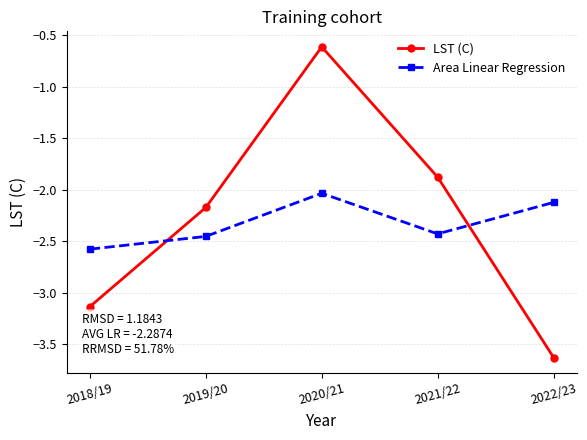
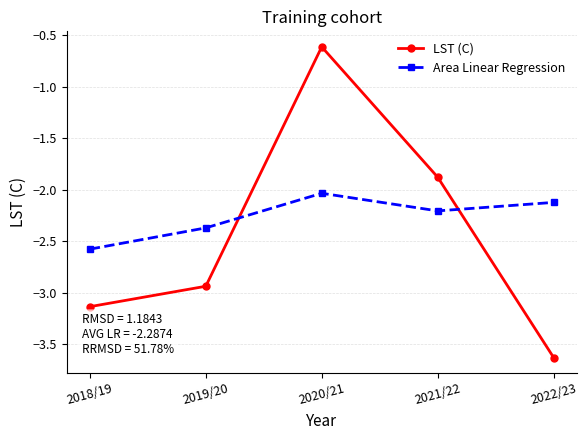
LST (C), 2019/20: -2.17 -> -2.94
Area Linear Regression, 2019/20: -2.45 -> -2.37
Area Linear Regression, 2021/22: -2.43 -> -2.21
